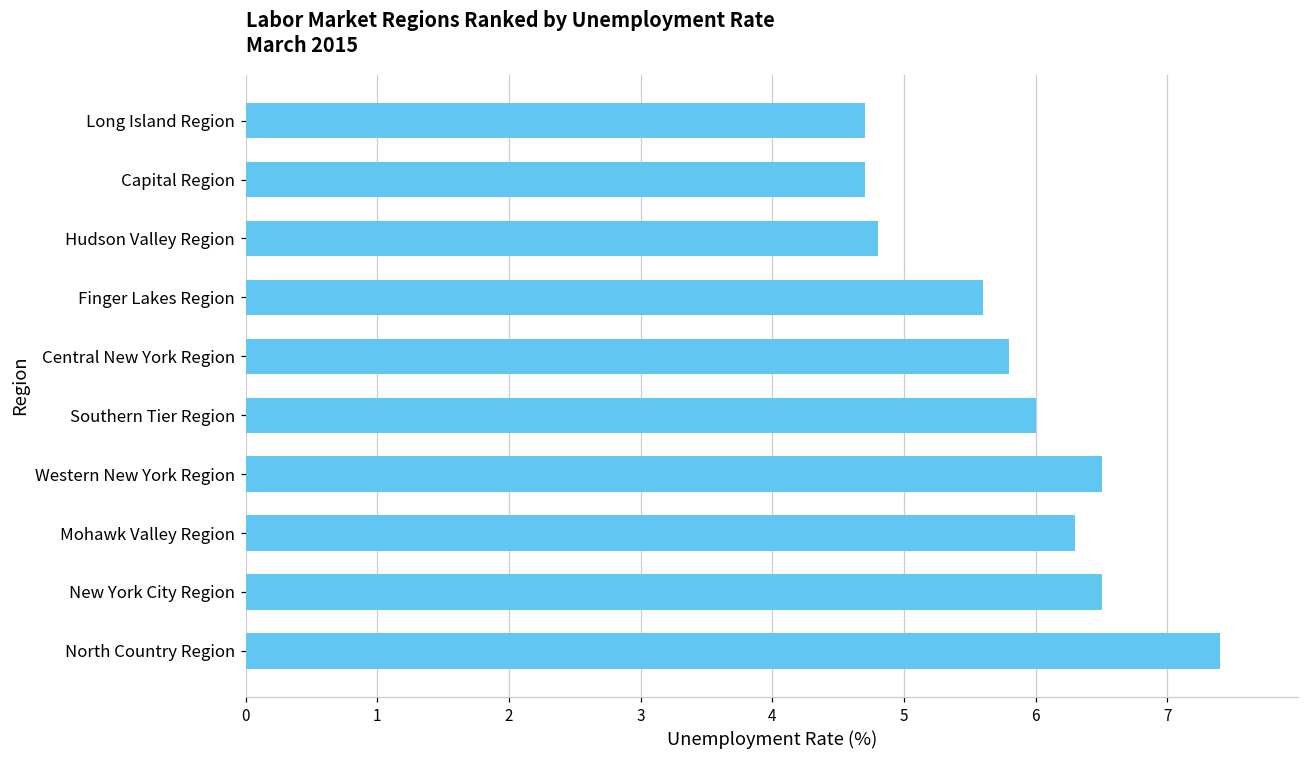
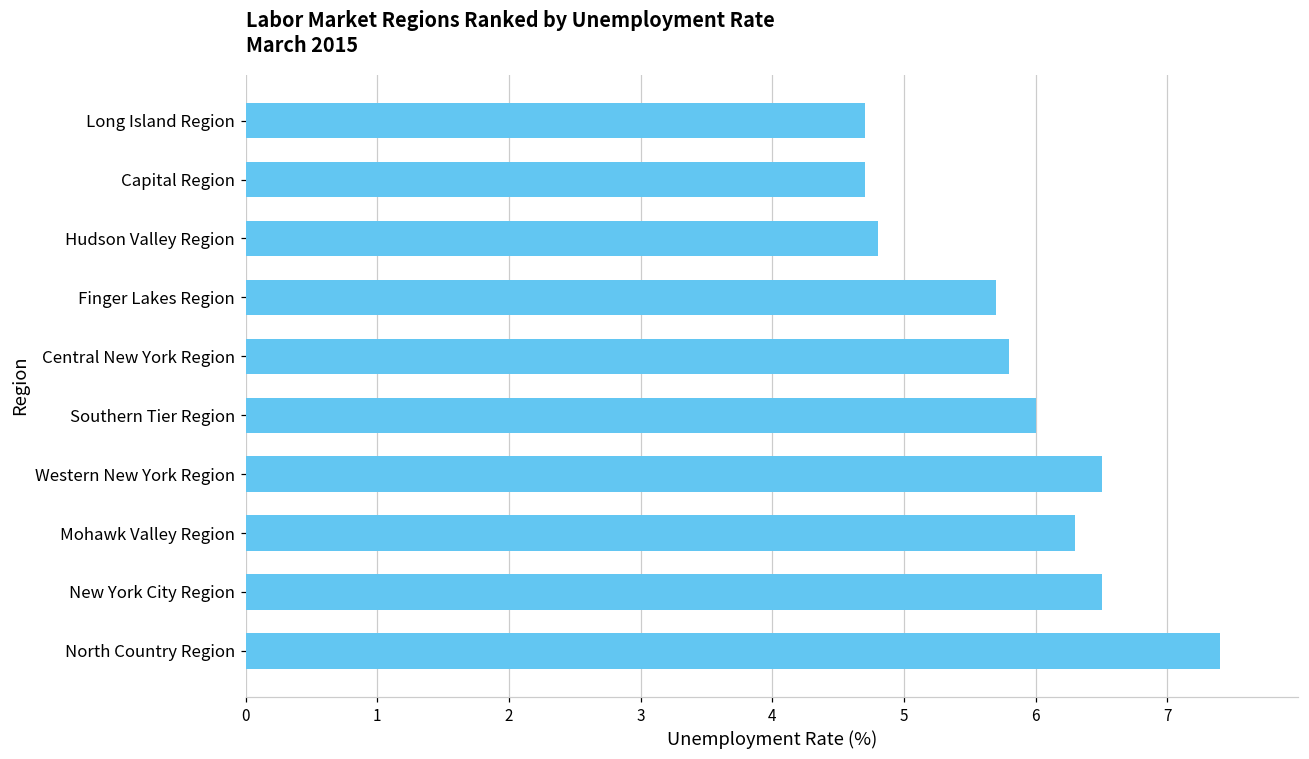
Finger Lakes Region: 5.6 -> 5.7
